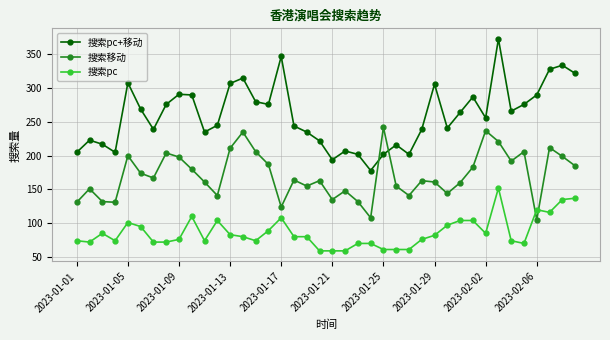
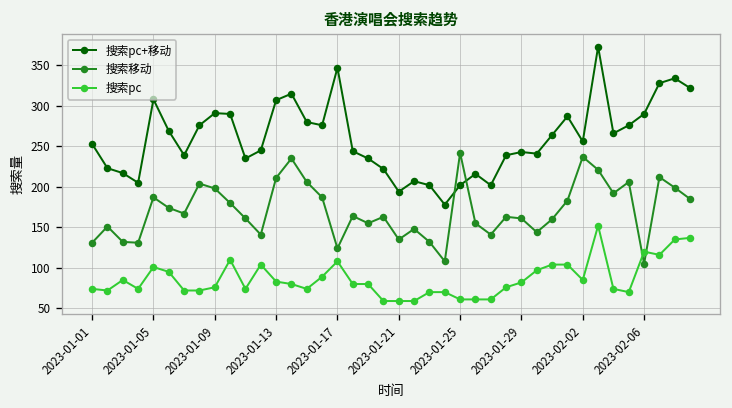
搜索pc+移动, 2023-01-01: 210 -> 250
搜索移动, 2023-01-05: 200 -> 190
搜索pc+移动, 2023-01-29: 310 -> 240
